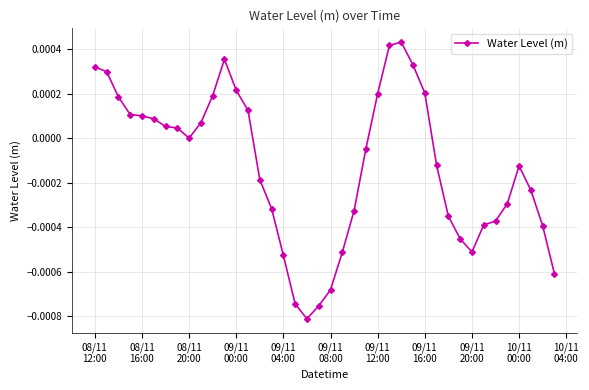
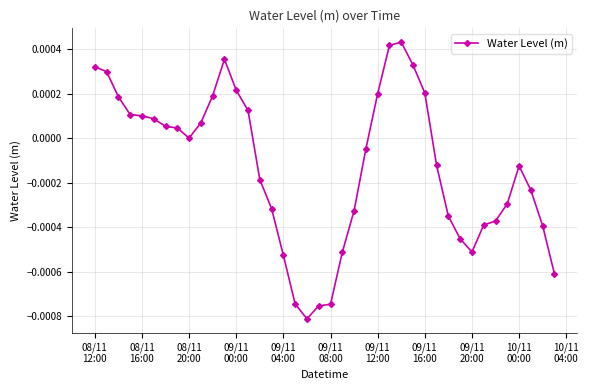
09/11 08:00: -0.00068 -> -0.00075
